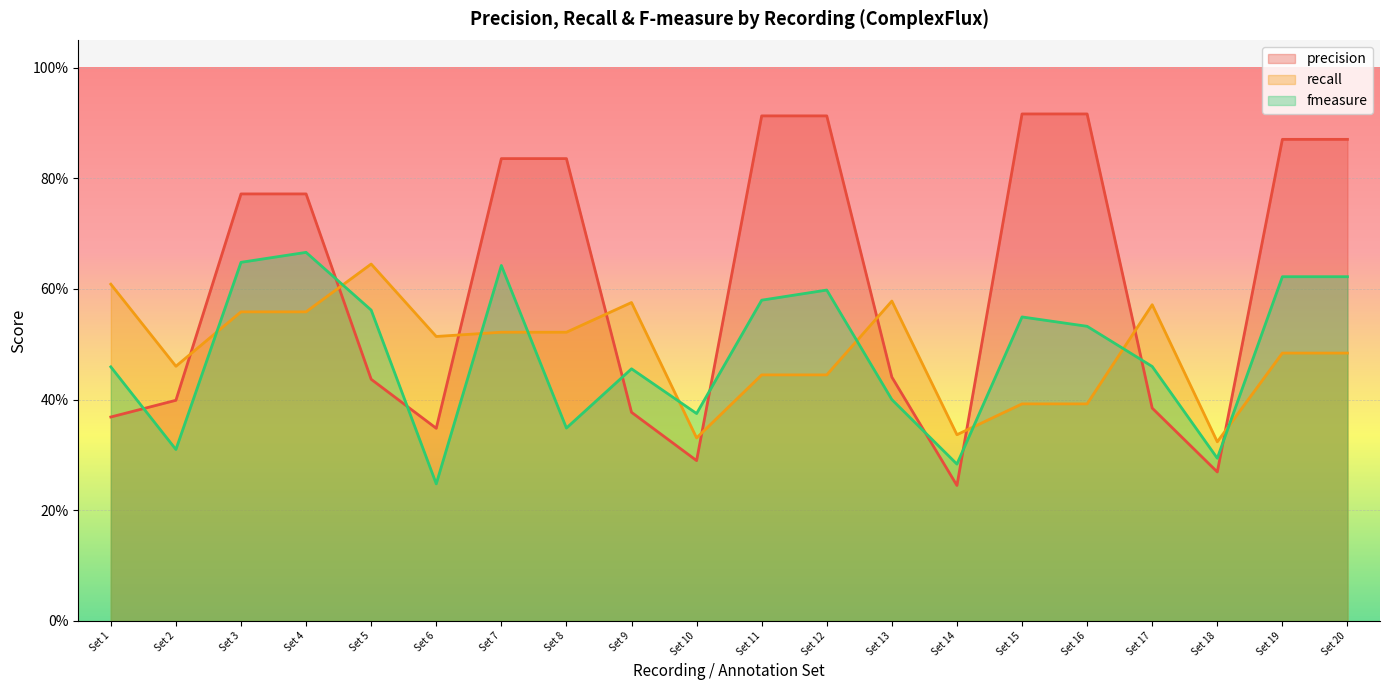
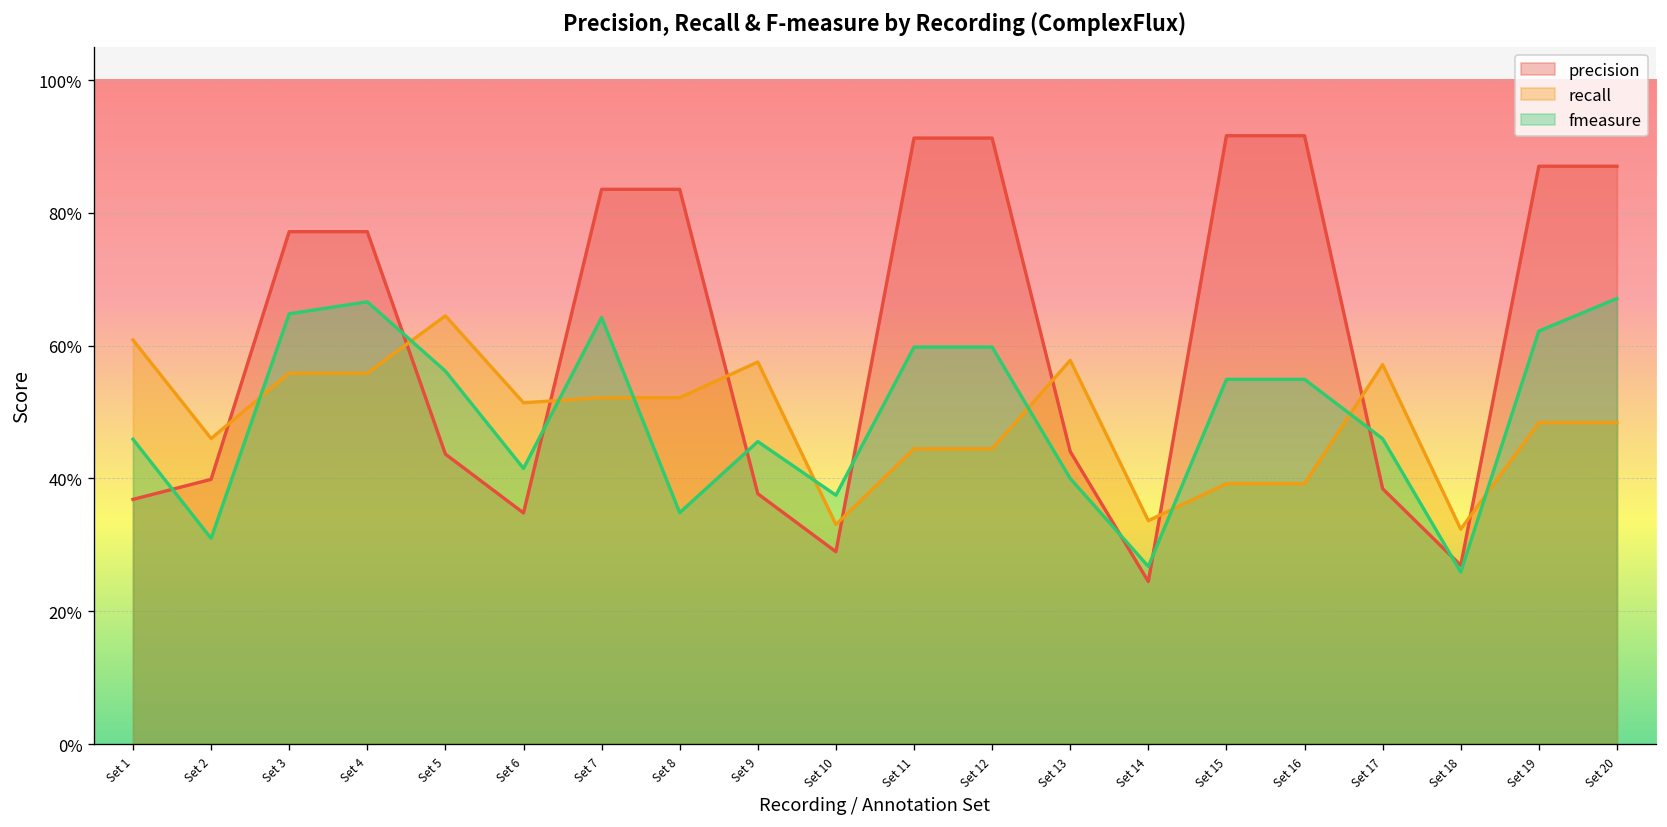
fmeasure, Set 6: 25% -> 42%
fmeasure, Set 11: 58% -> 60%
fmeasure, Set 14: 28% -> 27%
fmeasure, Set 16: 53% -> 55%
fmeasure, Set 18: 29% -> 26%
fmeasure, Set 20: 62% -> 67%
